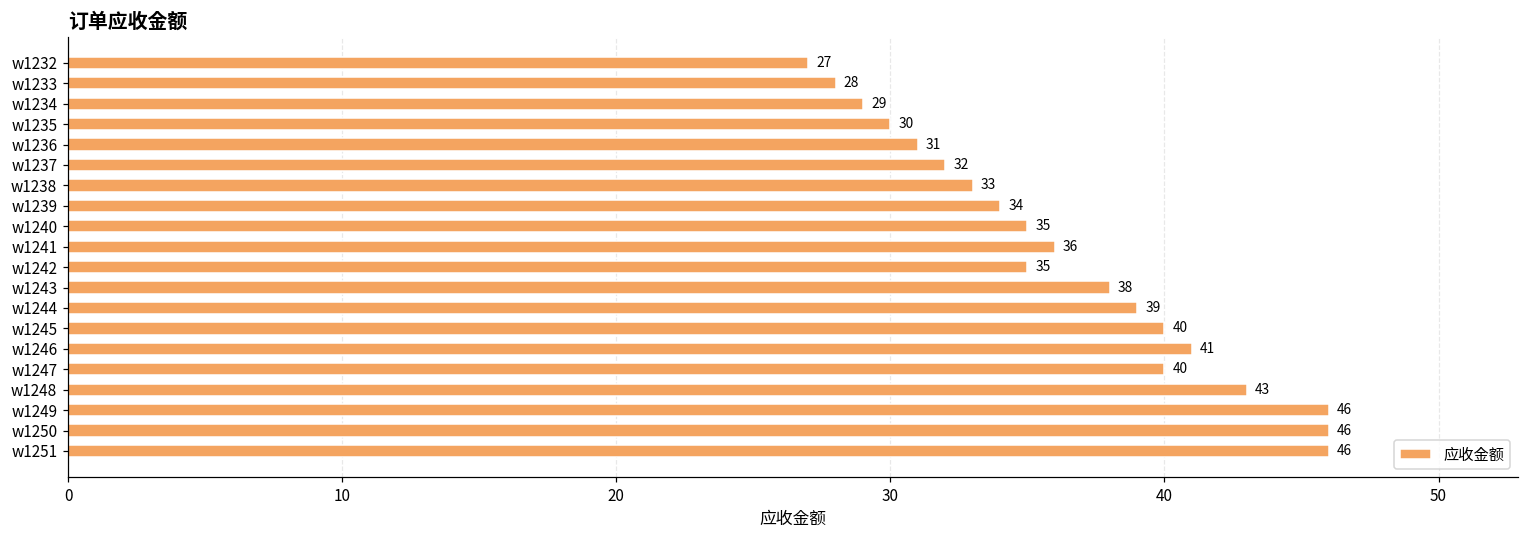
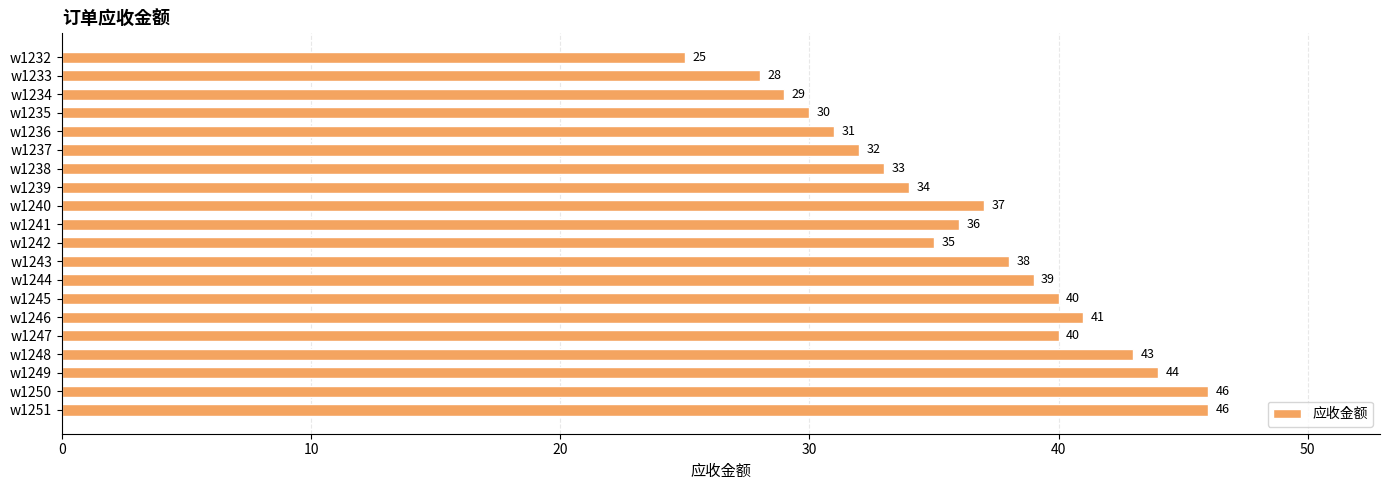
w1232: 27 -> 25
w1240: 35 -> 37
w1249: 46 -> 44
